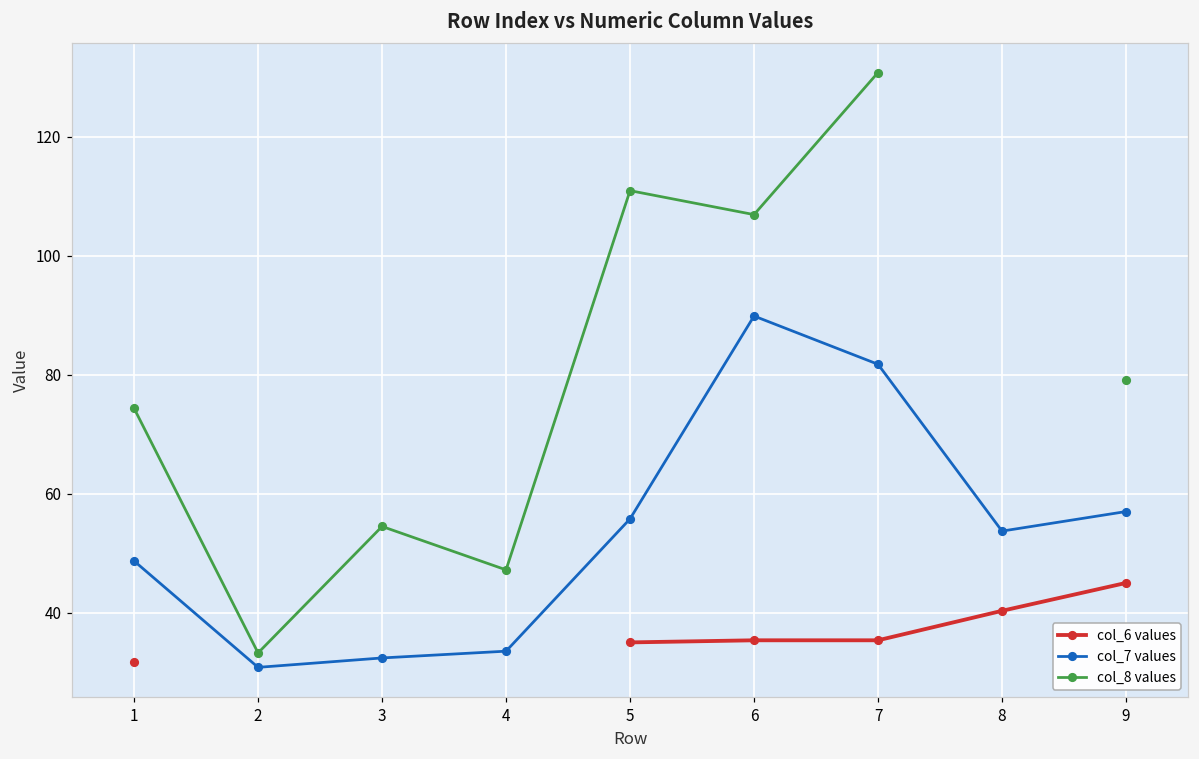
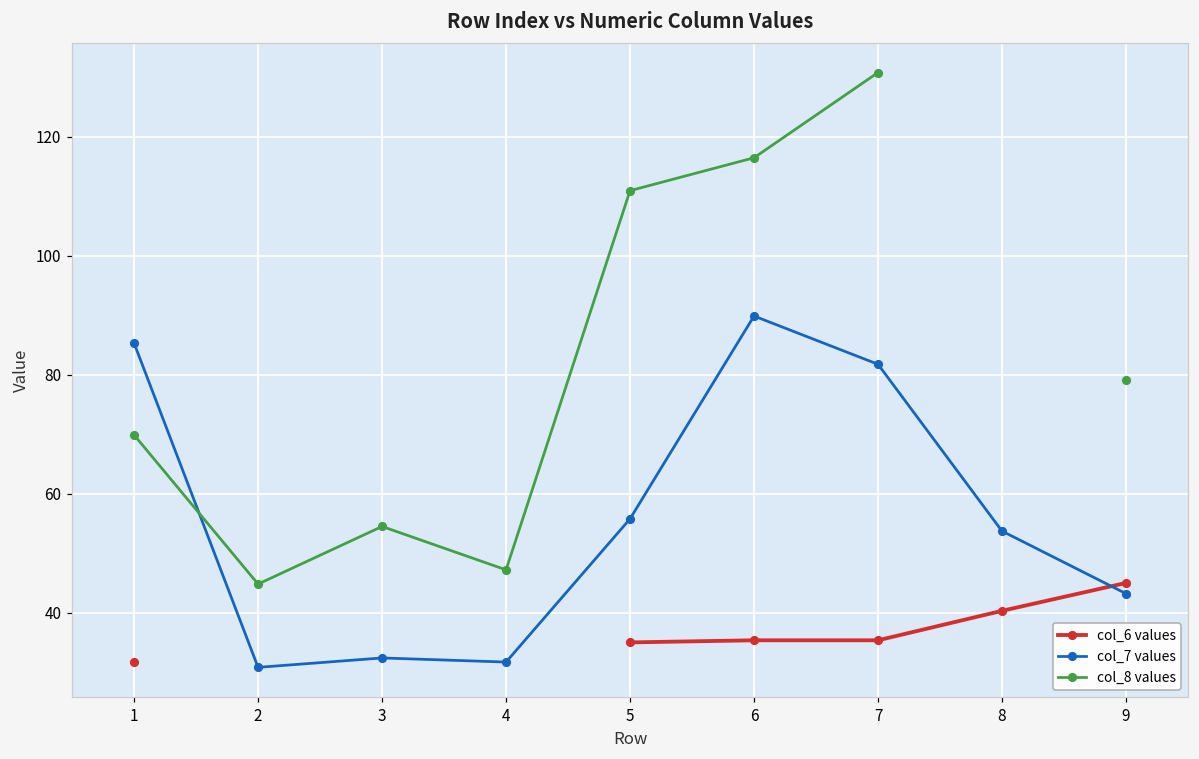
col_7 values, 1: 49 -> 85
col_8 values, 1: 74 -> 70
col_8 values, 2: 33 -> 45
col_7 values, 4: 34 -> 32
col_8 values, 6: 107 -> 116
col_7 values, 9: 57 -> 43
